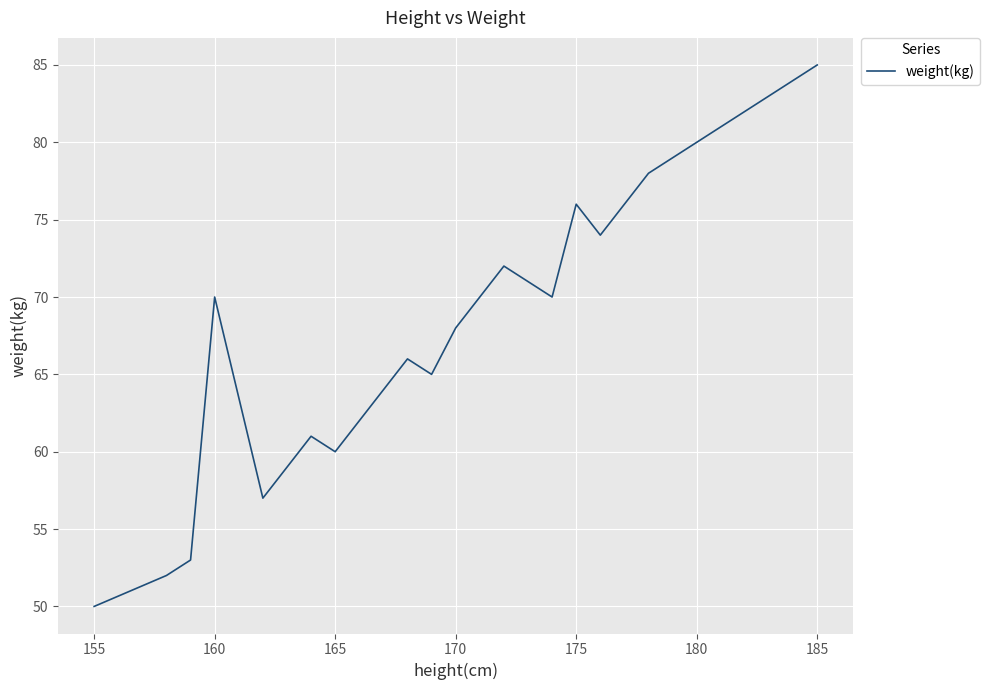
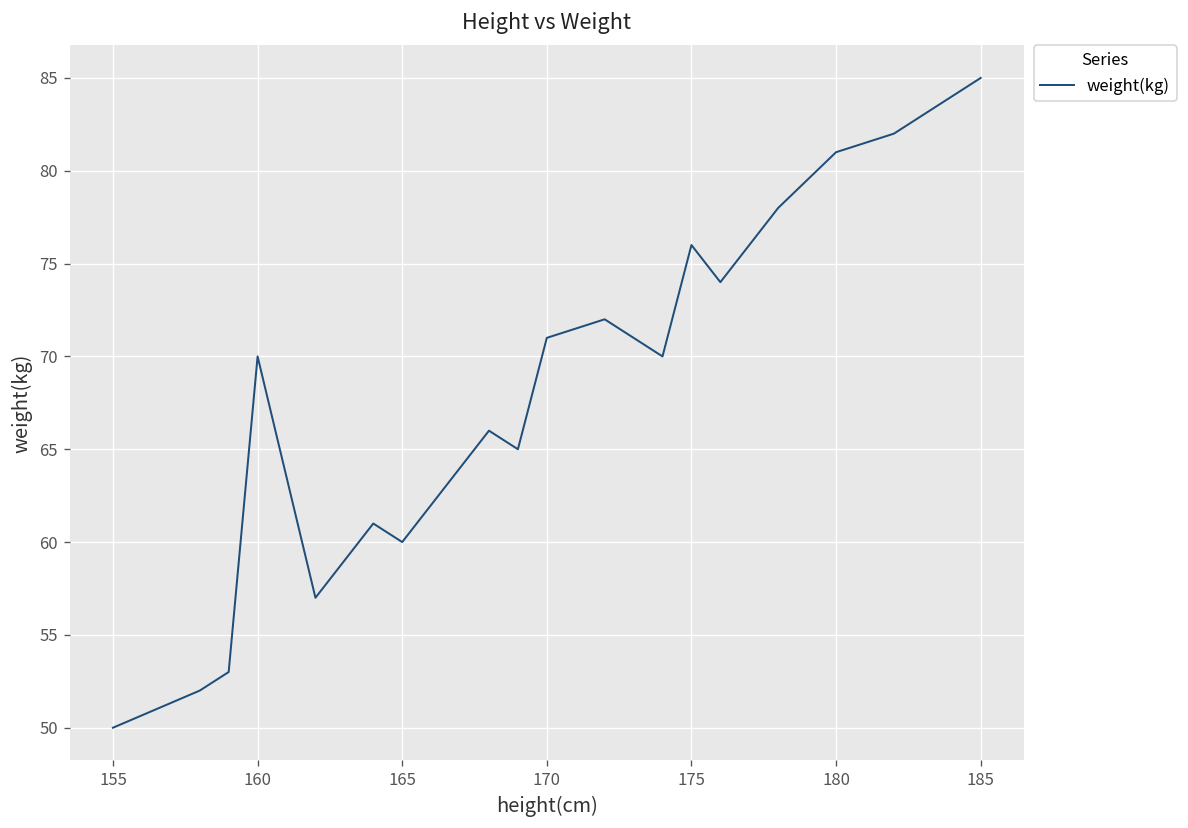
170: 68 -> 71
180: 80 -> 81
